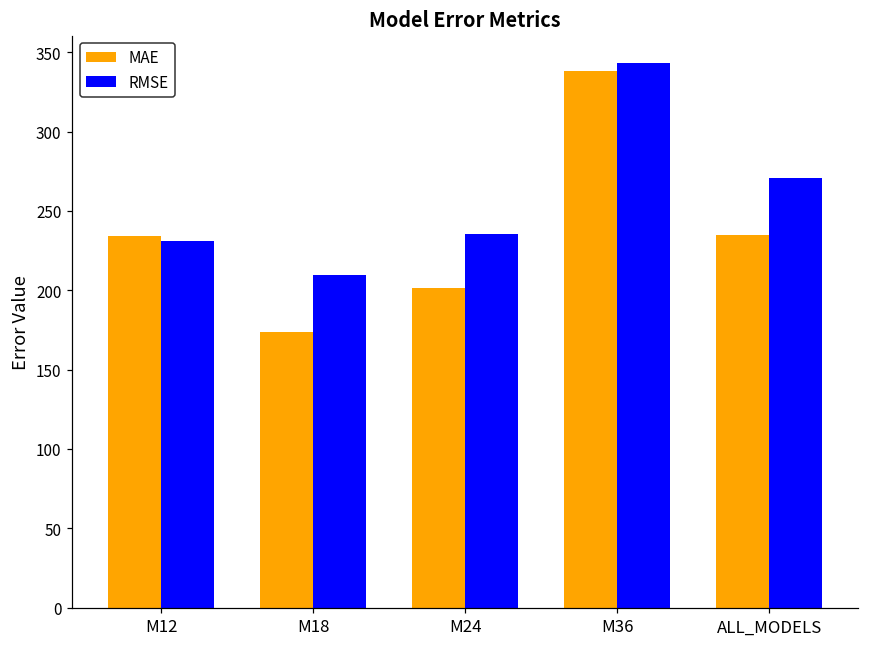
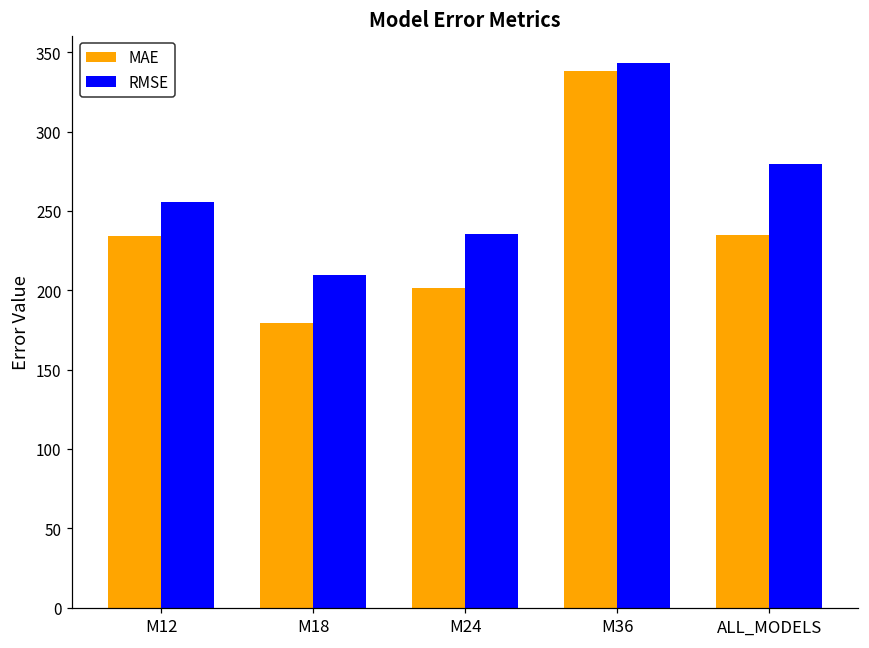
RMSE, M12: 231 -> 256
MAE, M18: 173 -> 179
RMSE, ALL_MODELS: 271 -> 280
